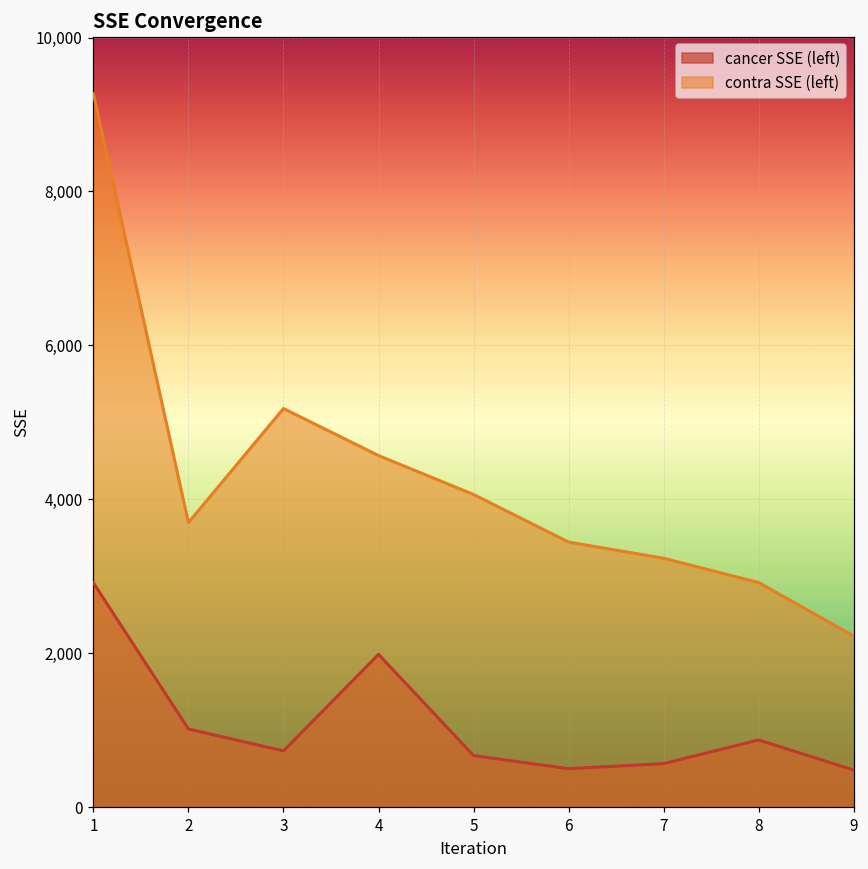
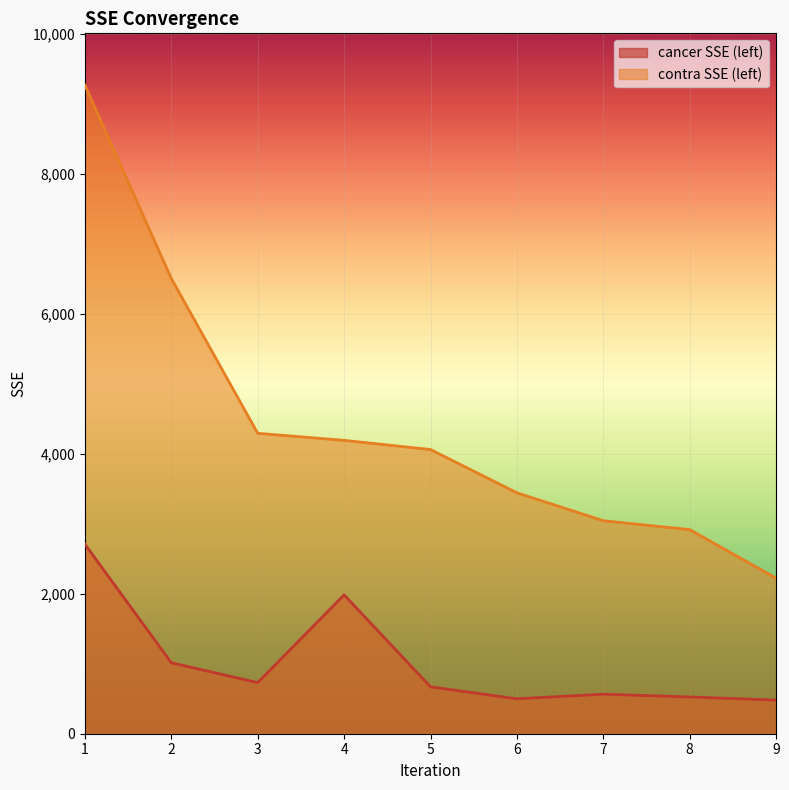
cancer SSE (left), 1: 2,900 -> 2,700
contra SSE (left), 2: 3,700 -> 6,500
contra SSE (left), 3: 5,200 -> 4,300
contra SSE (left), 4: 4,600 -> 4,200
contra SSE (left), 7: 3,200 -> 3,000
cancer SSE (left), 8: 900 -> 500
